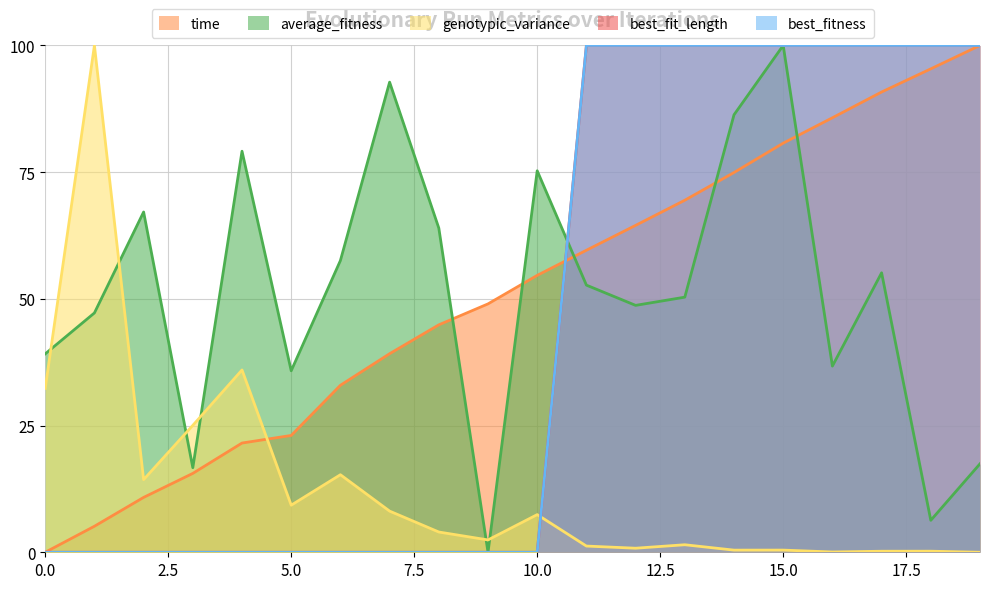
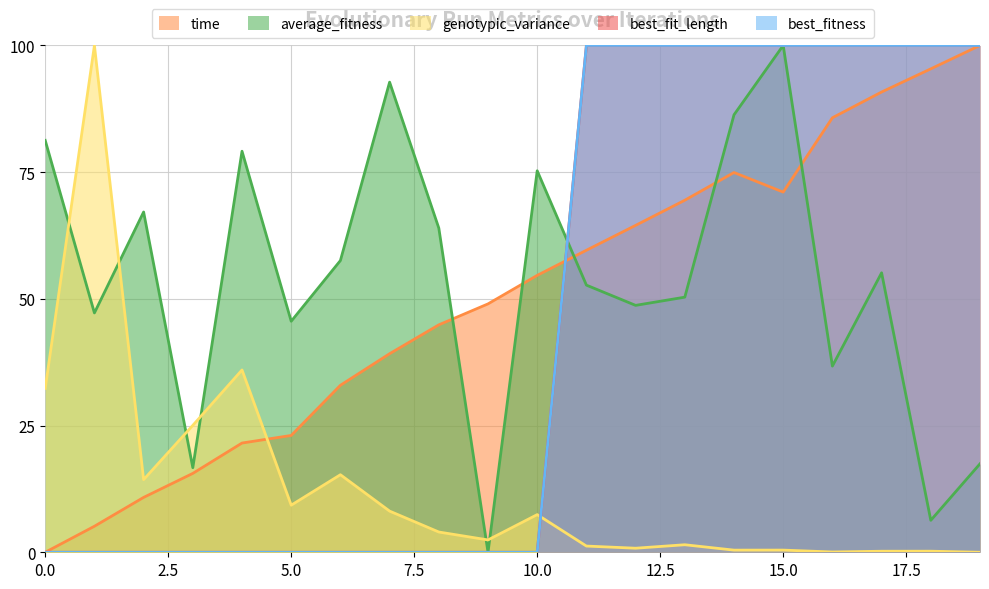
average_fitness, 0.0: 39 -> 81
average_fitness, 5.0: 36 -> 46
time, 15.0: 81 -> 71
